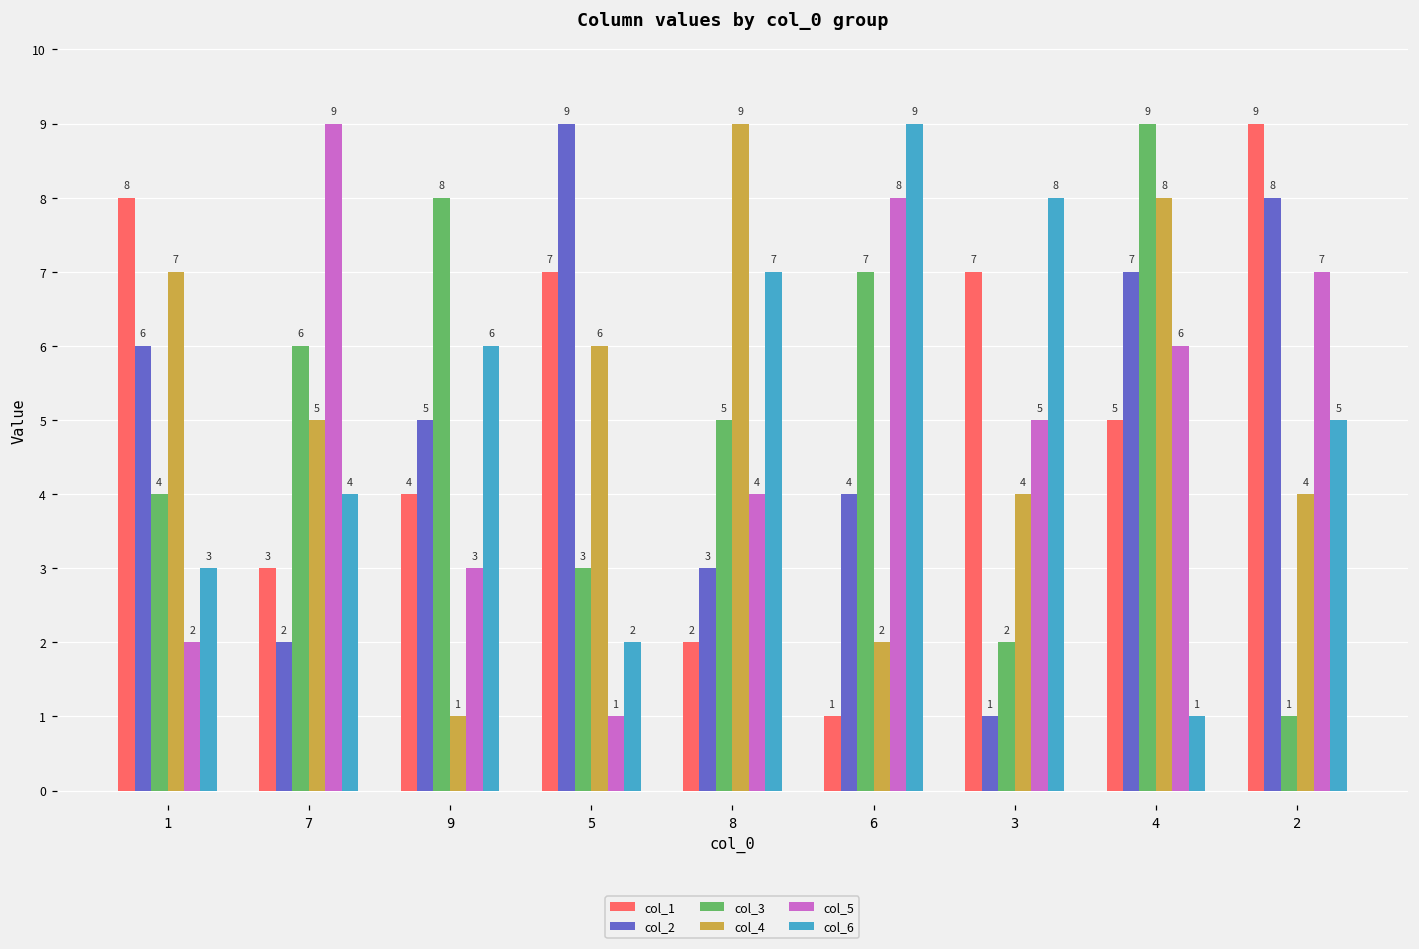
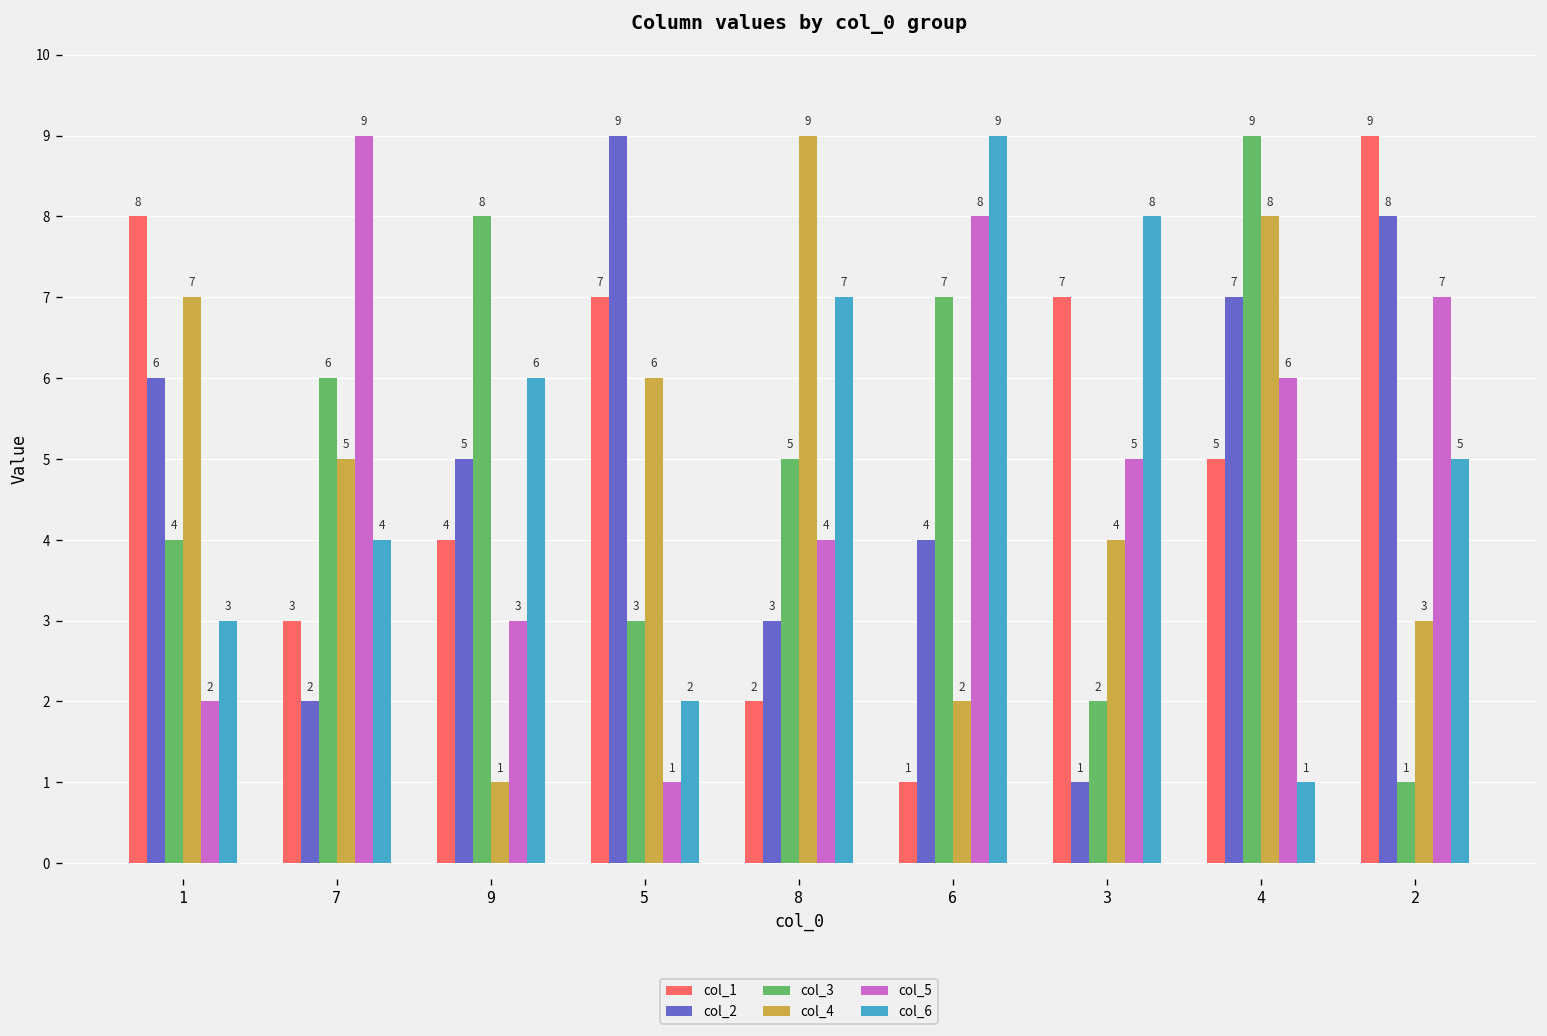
col_4, 2: 4 -> 3
